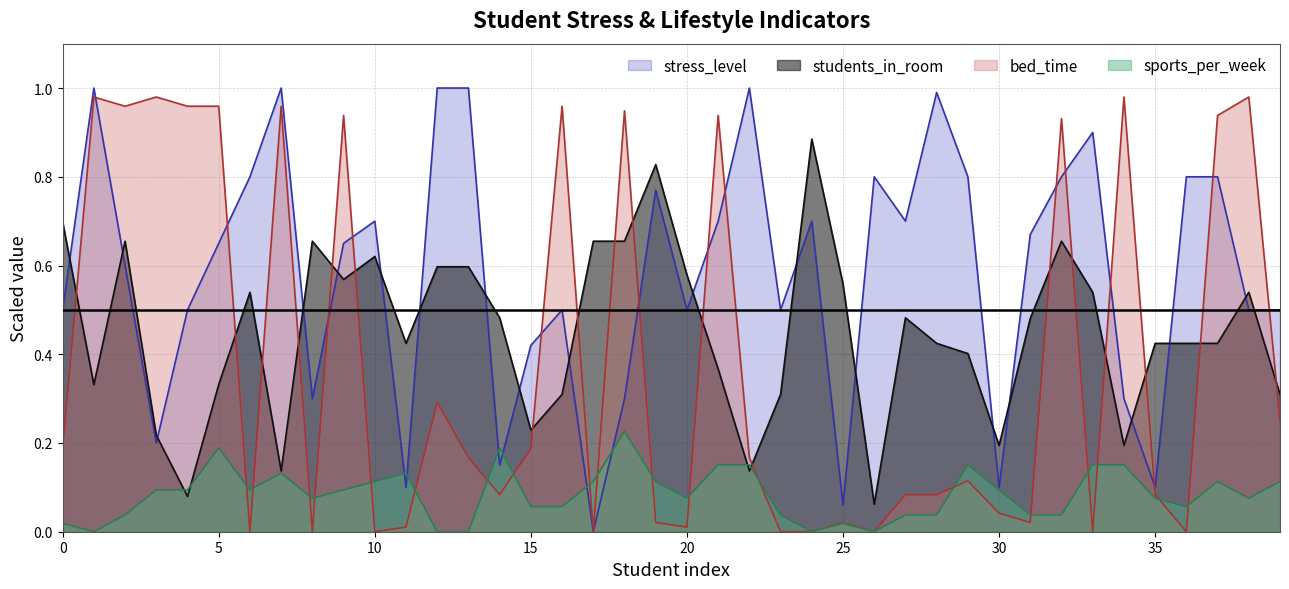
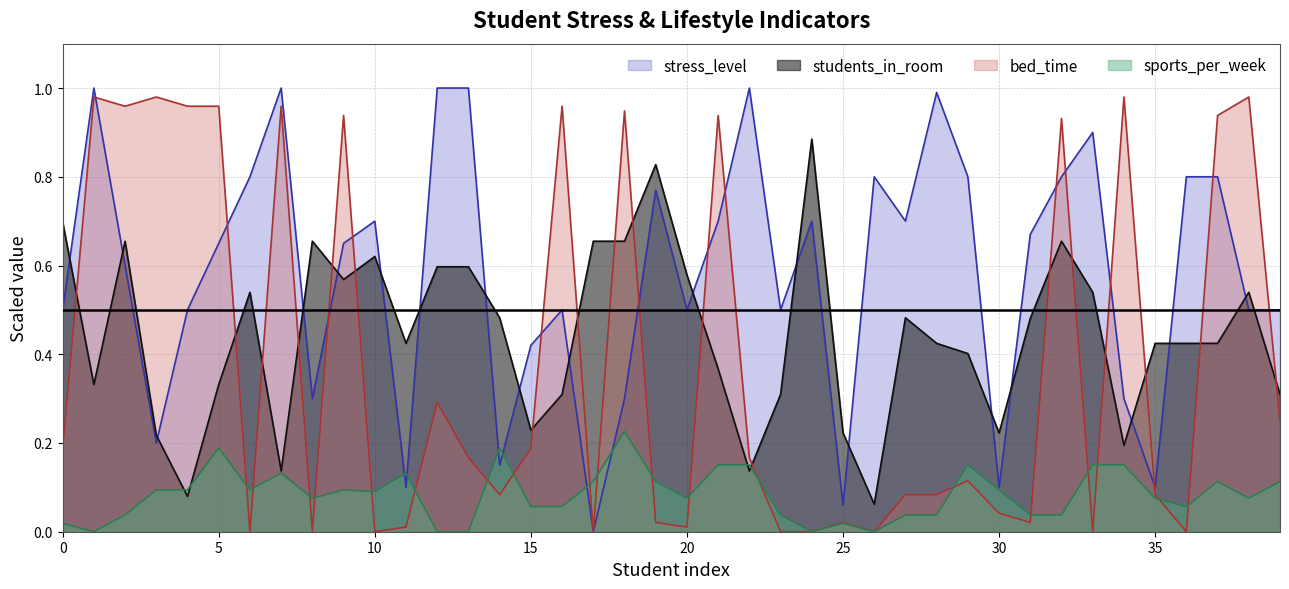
sports_per_week, 10: 0.11 -> 0.09
students_in_room, 25: 0.56 -> 0.22
students_in_room, 30: 0.19 -> 0.22
